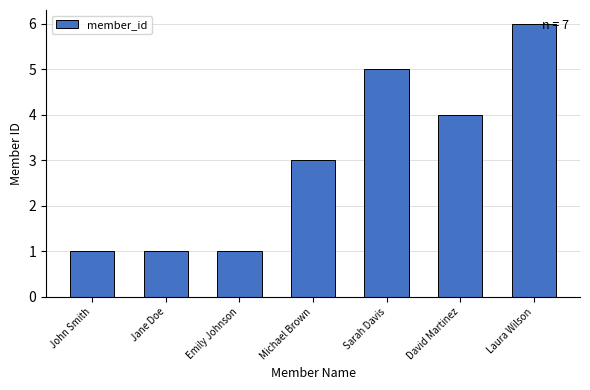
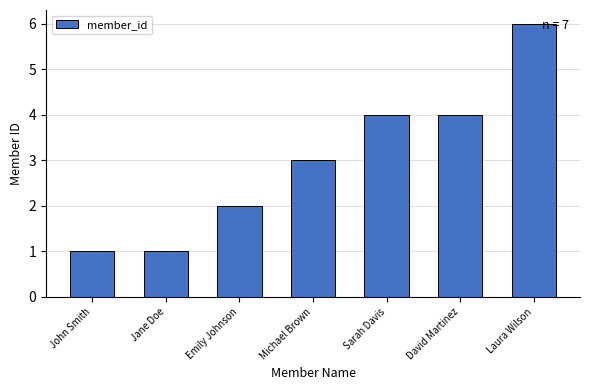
Emily Johnson: 1 -> 2
Sarah Davis: 5 -> 4
